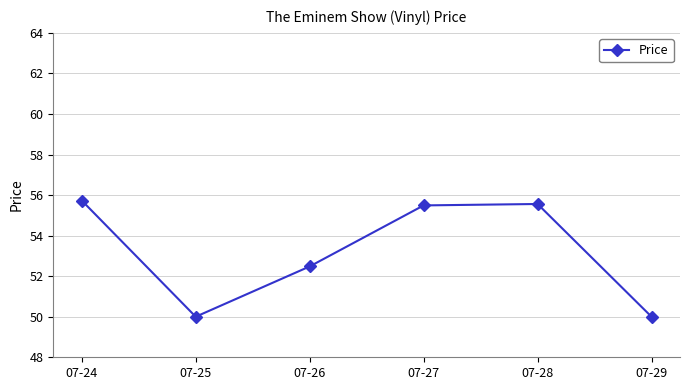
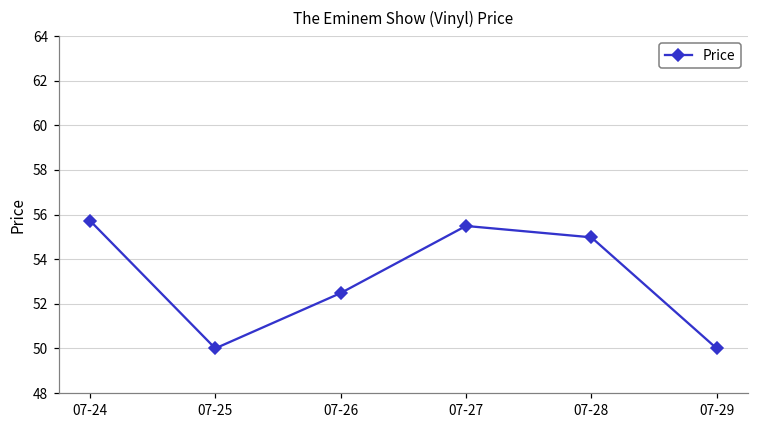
07-28: 55.6 -> 55.0
